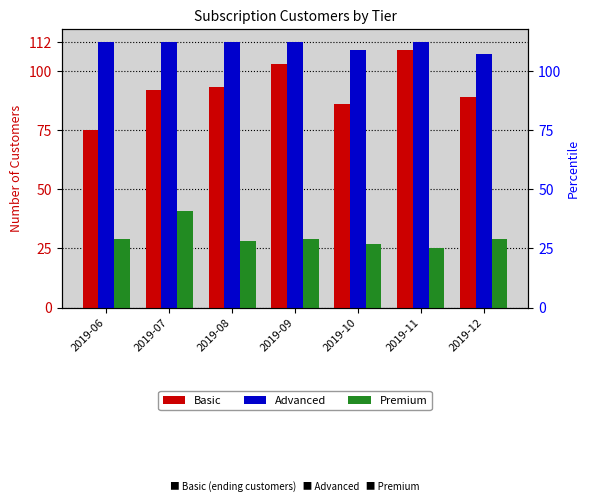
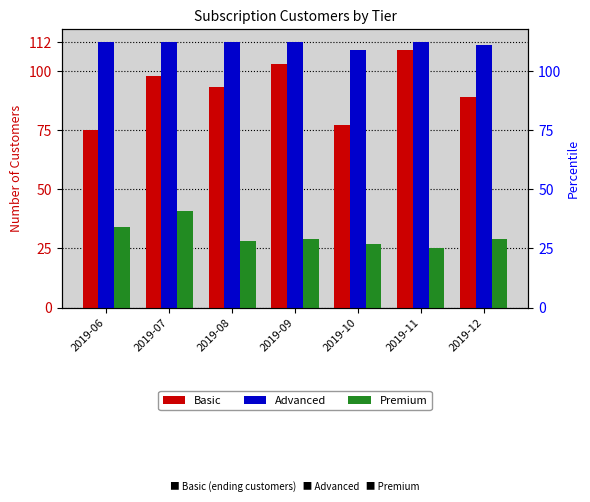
Premium, 2019-06: 29 -> 34
Basic, 2019-07: 92 -> 98
Basic, 2019-10: 86 -> 77
Advanced, 2019-12: 107 -> 111
